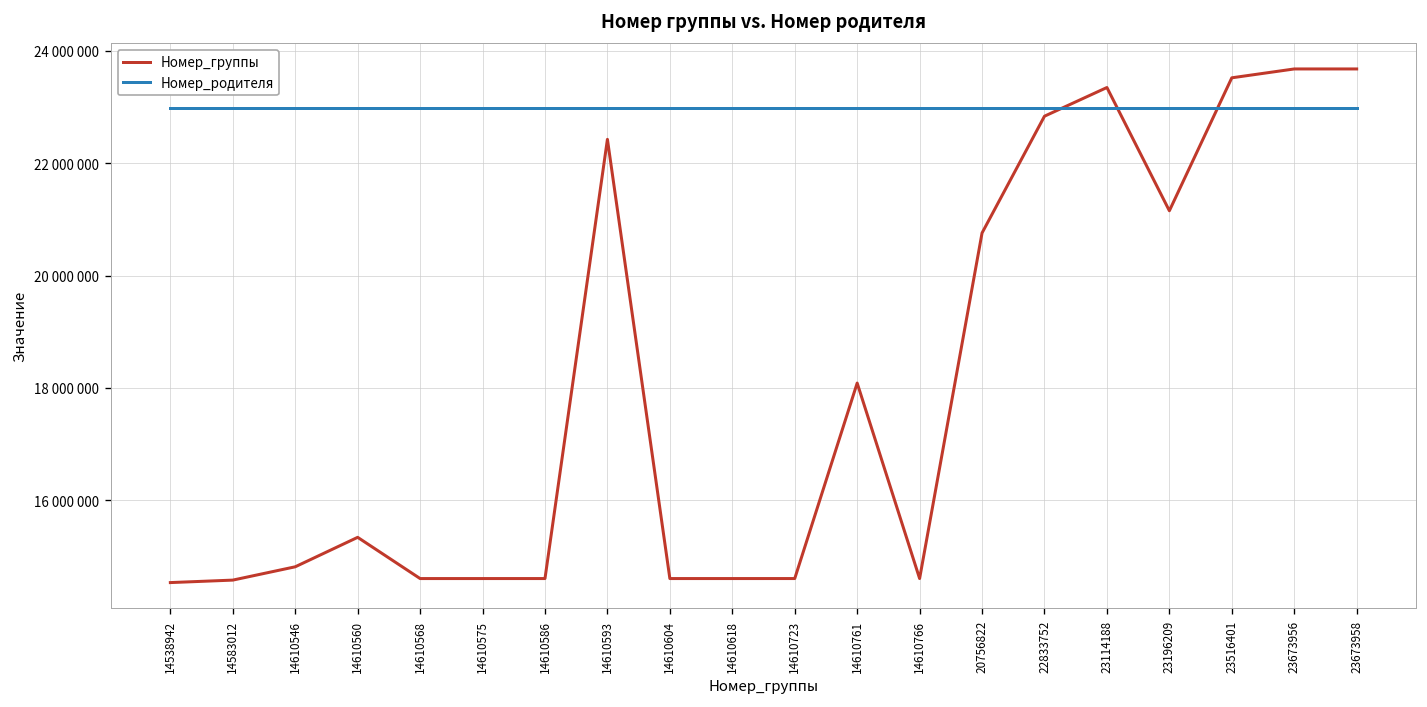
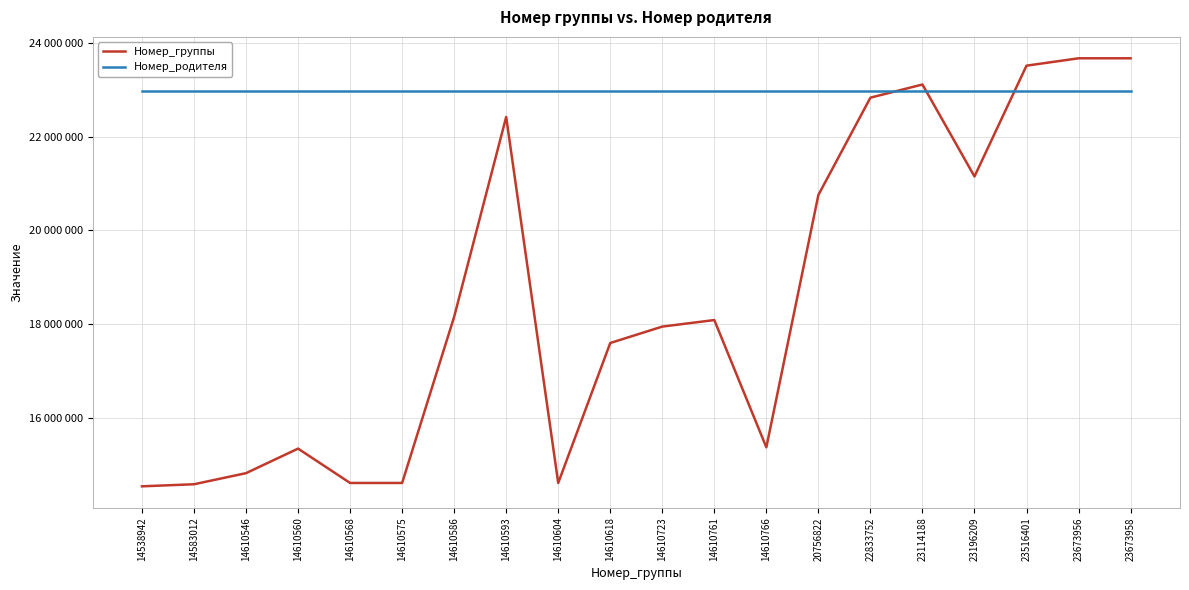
Номер_группы, 14610586: 14600000 -> 18200000
Номер_группы, 14610618: 14600000 -> 17600000
Номер_группы, 14610723: 14600000 -> 17900000
Номер_группы, 14610766: 14600000 -> 15400000
Номер_группы, 23114188: 23300000 -> 23100000
